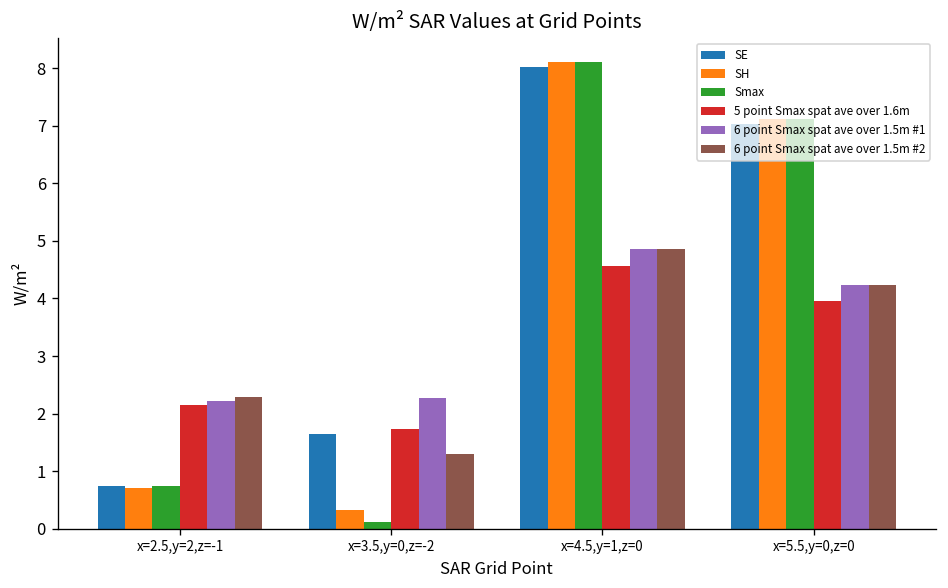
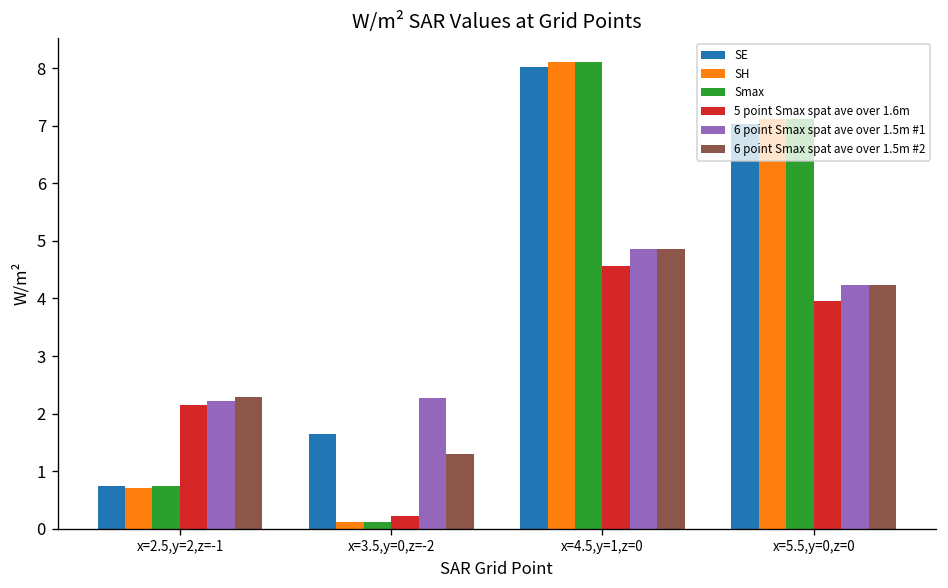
SH, x=3.5,y=0,z=-2: 0.3 -> 0.1
5 point Smax spat ave over 1.6m, x=3.5,y=0,z=-2: 1.7 -> 0.2
